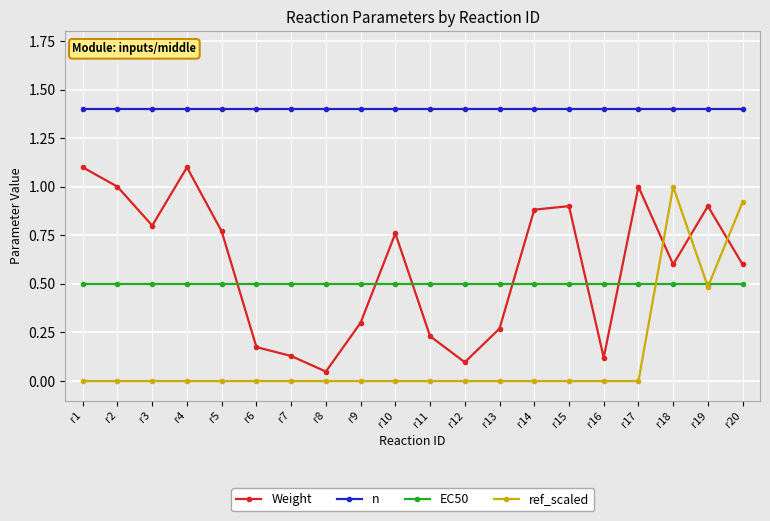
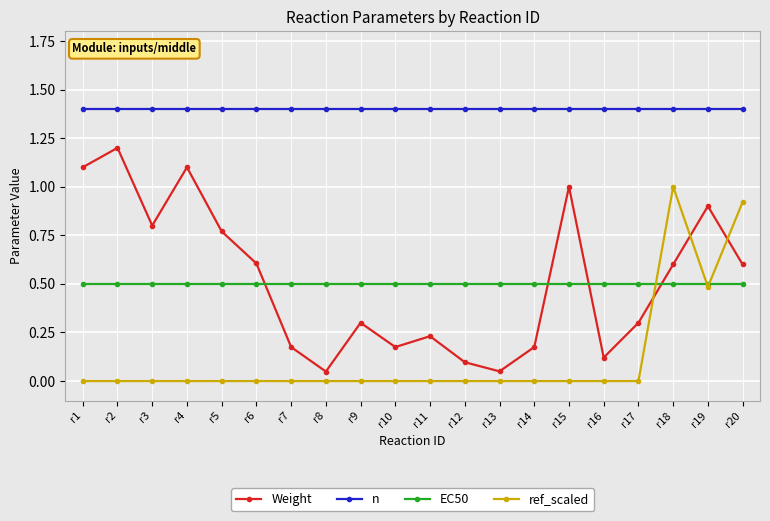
Weight, r2: 1.0 -> 1.2
Weight, r6: 0.18 -> 0.61
Weight, r7: 0.13 -> 0.18
Weight, r10: 0.76 -> 0.18
Weight, r13: 0.27 -> 0.05
Weight, r14: 0.88 -> 0.18
Weight, r15: 0.9 -> 1.0
Weight, r17: 1.0 -> 0.3
